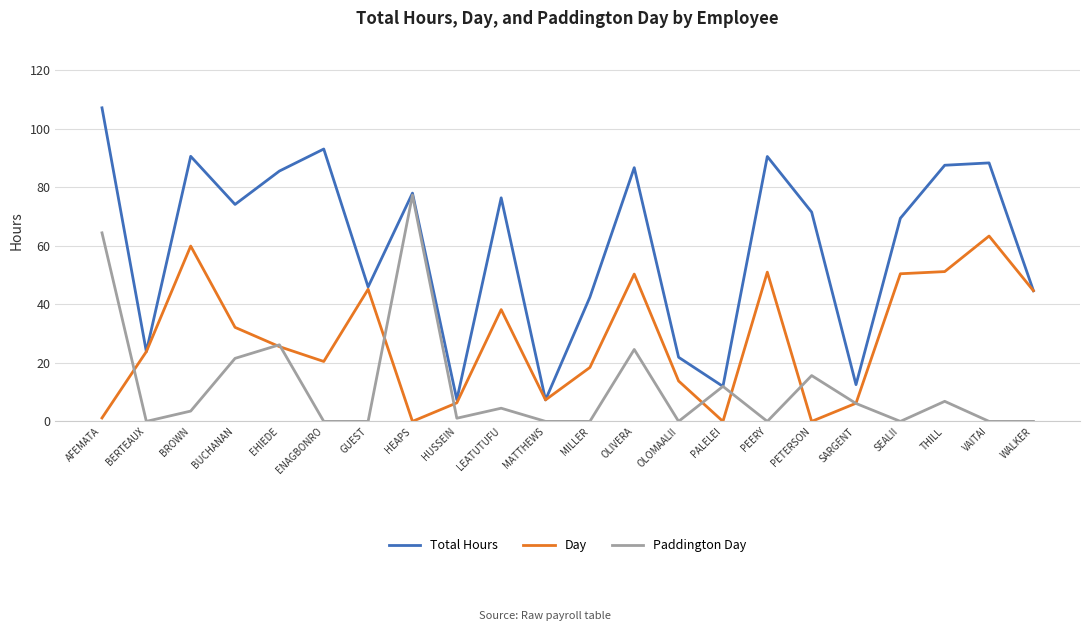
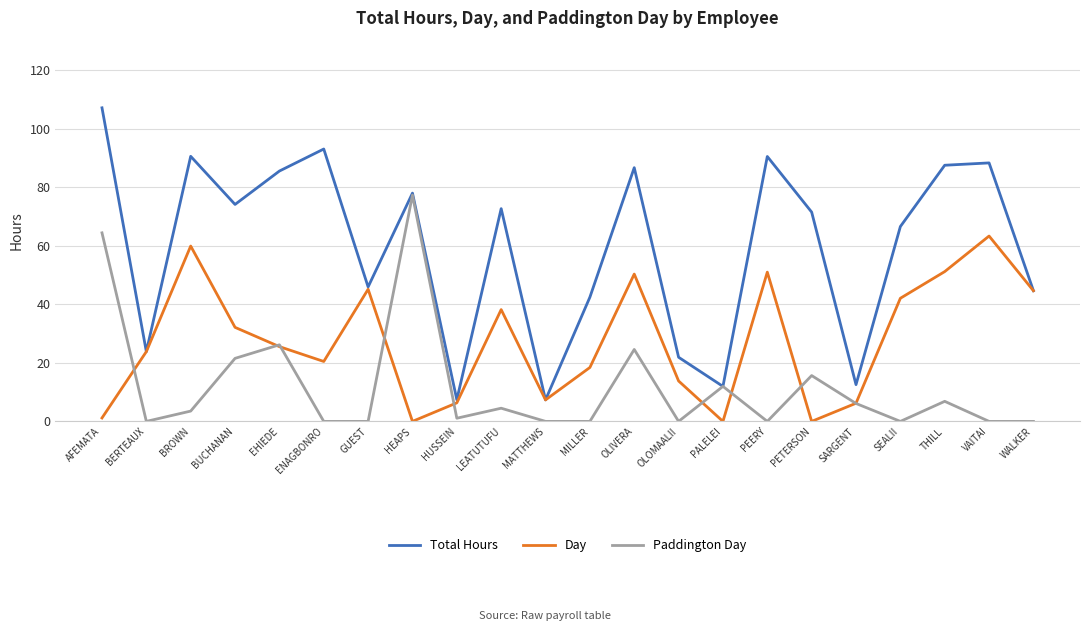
Total Hours, LEATUTUFU: 76 -> 73
Total Hours, SEALII: 69 -> 67
Day, SEALII: 50 -> 42
